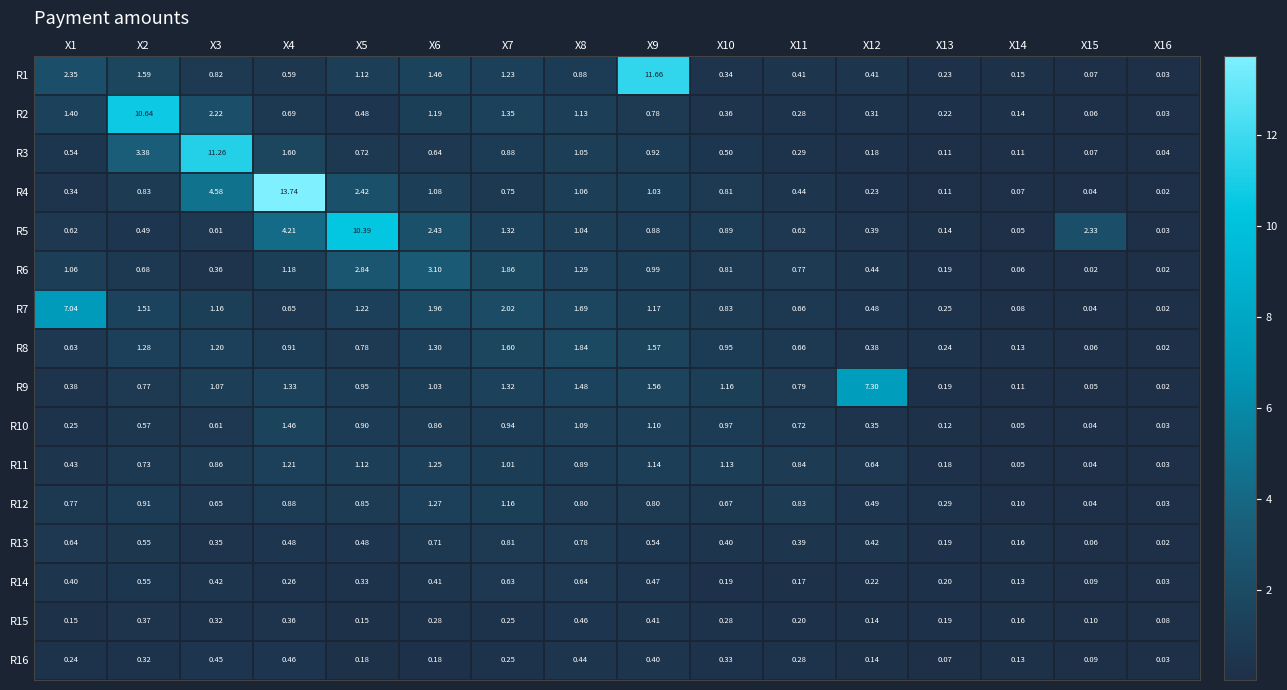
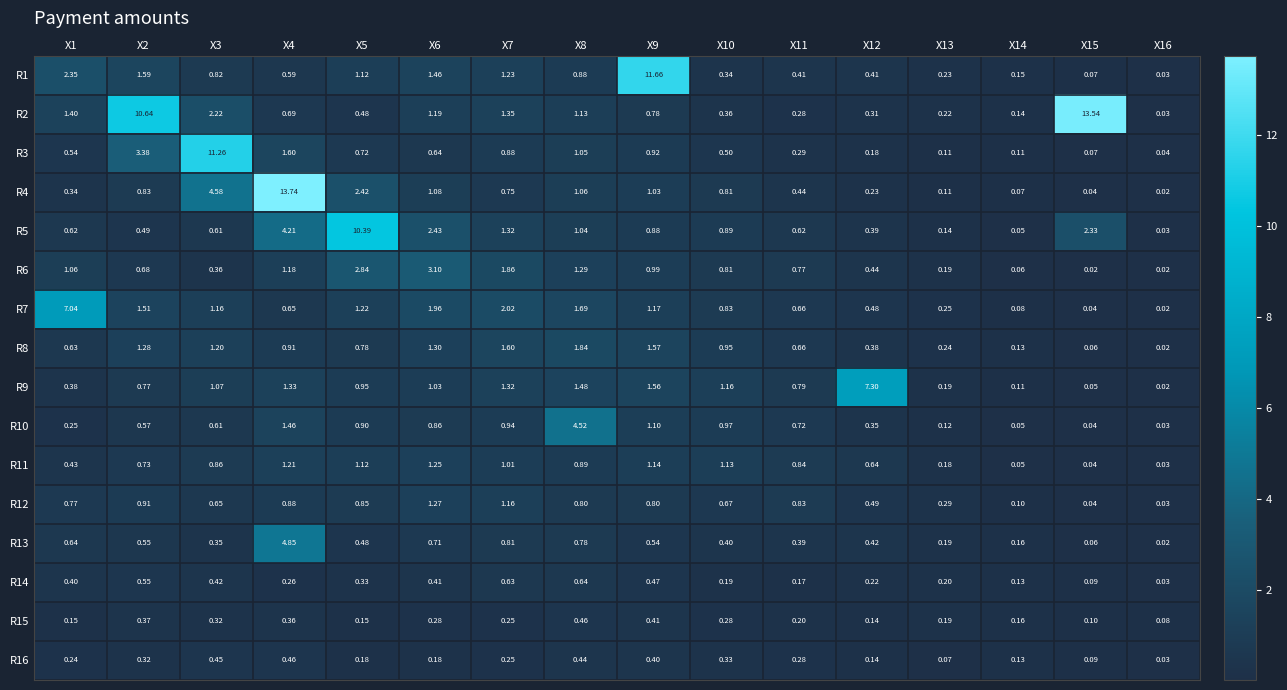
R2, X15: 0.06 -> 13.54
R10, X8: 1.09 -> 4.52
R13, X4: 0.48 -> 4.85
